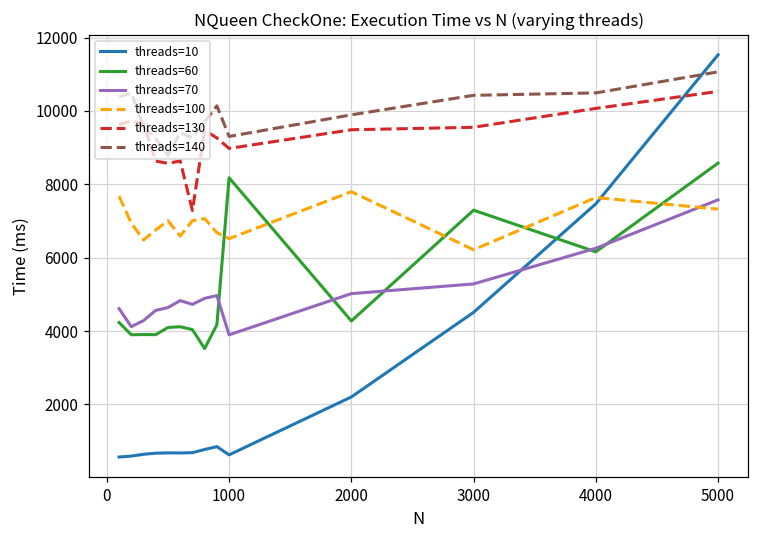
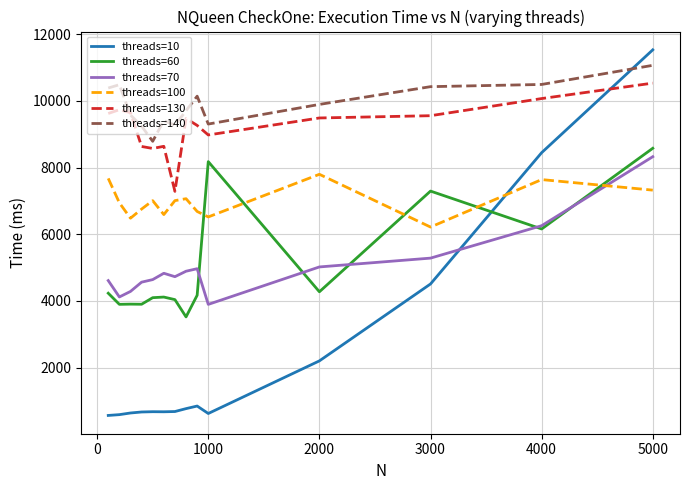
threads=10, 4000: 7500 -> 8400
threads=70, 5000: 7600 -> 8300
